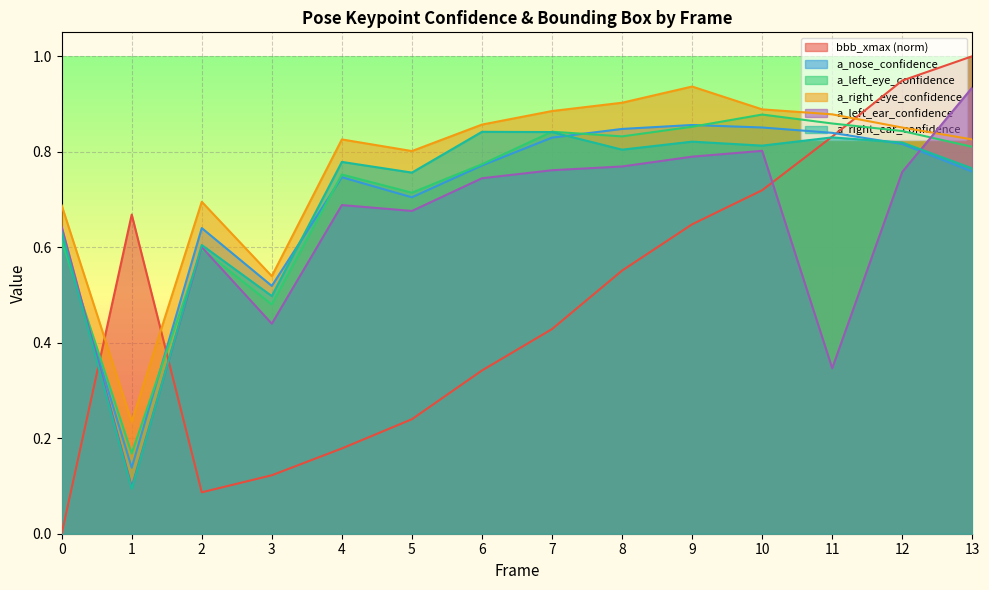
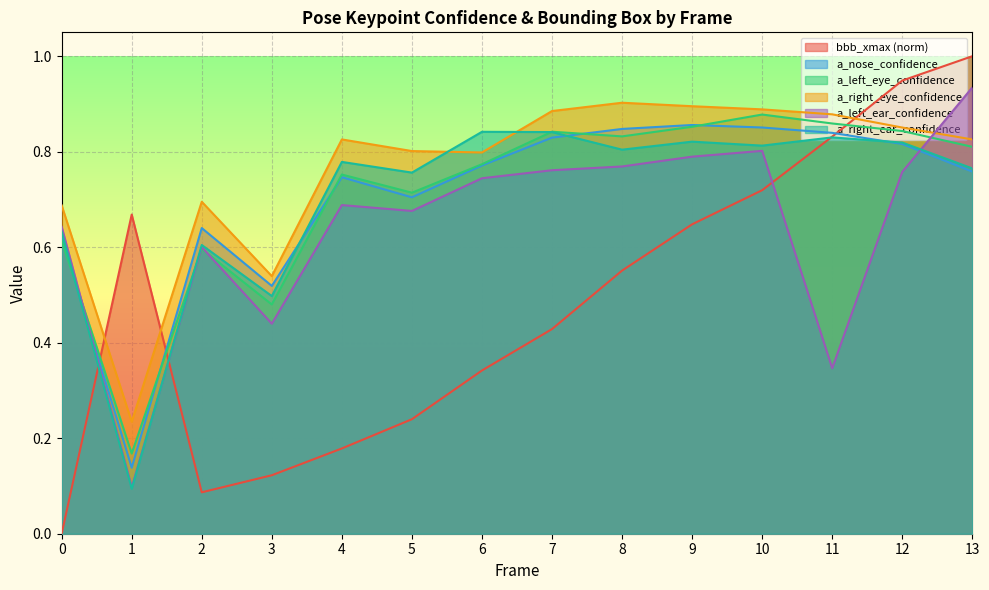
a_right_eye_confidence, 6: 0.86 -> 0.80
a_right_eye_confidence, 9: 0.94 -> 0.90
